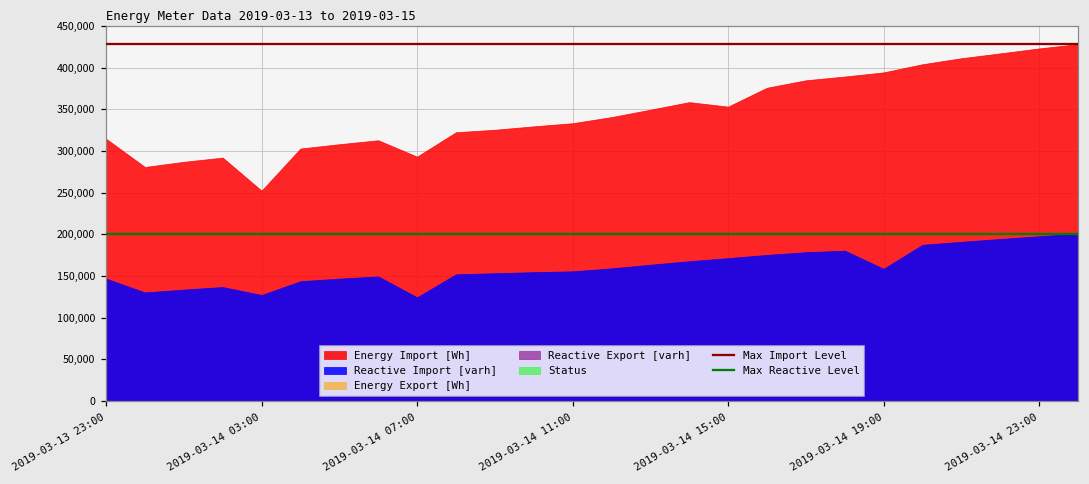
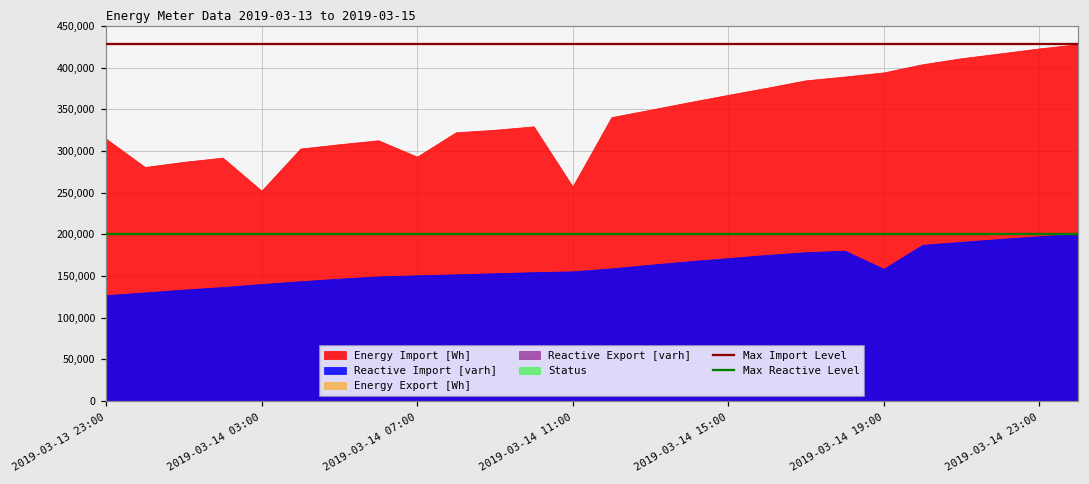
Reactive Import [varh], 2019-03-13 23:00: 150,000 -> 130,000
Reactive Import [varh], 2019-03-14 03:00: 130,000 -> 140,000
Reactive Import [varh], 2019-03-14 07:00: 120,000 -> 150,000
Energy Import [Wh], 2019-03-14 11:00: 330,000 -> 260,000
Energy Import [Wh], 2019-03-14 15:00: 350,000 -> 370,000
